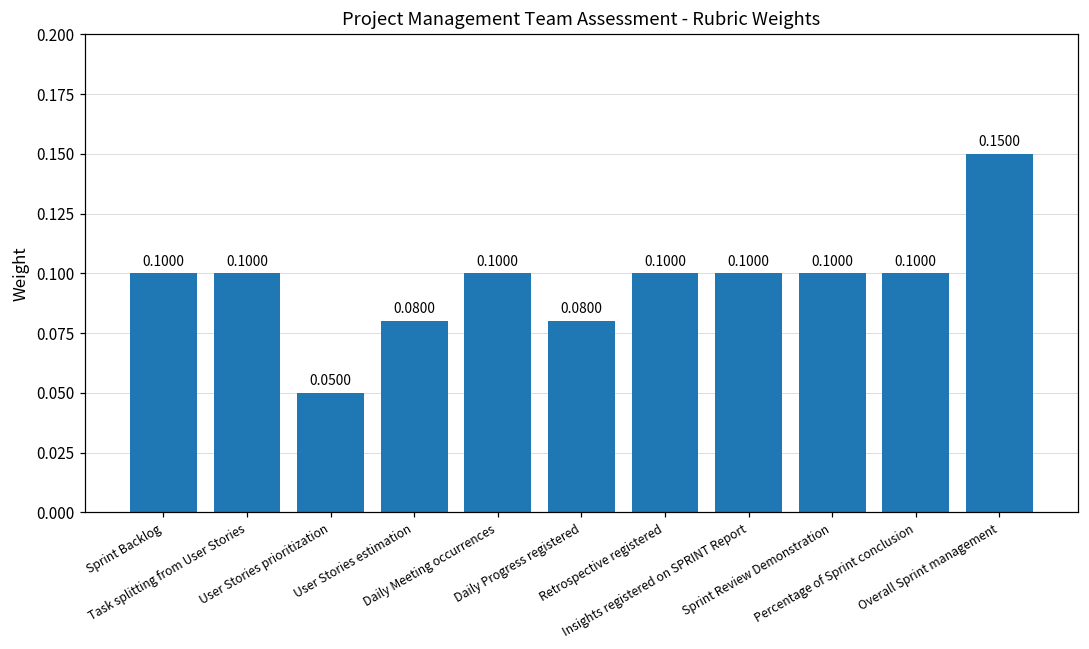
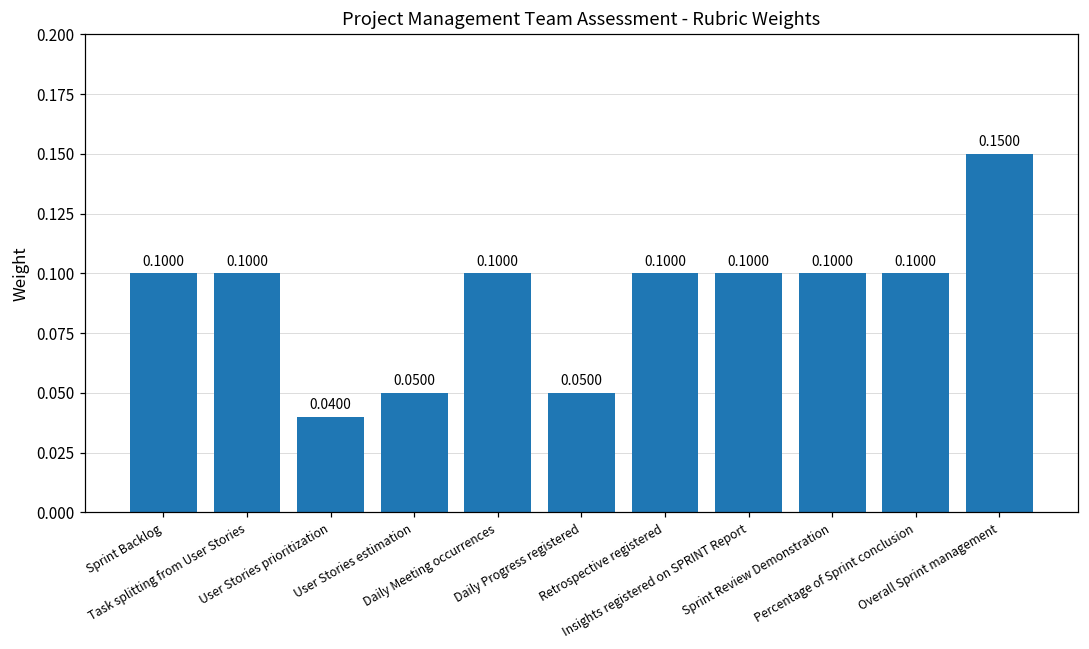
User Stories prioritization: 0.0500 -> 0.0400
User Stories estimation: 0.0800 -> 0.0500
Daily Progress registered: 0.0800 -> 0.0500
